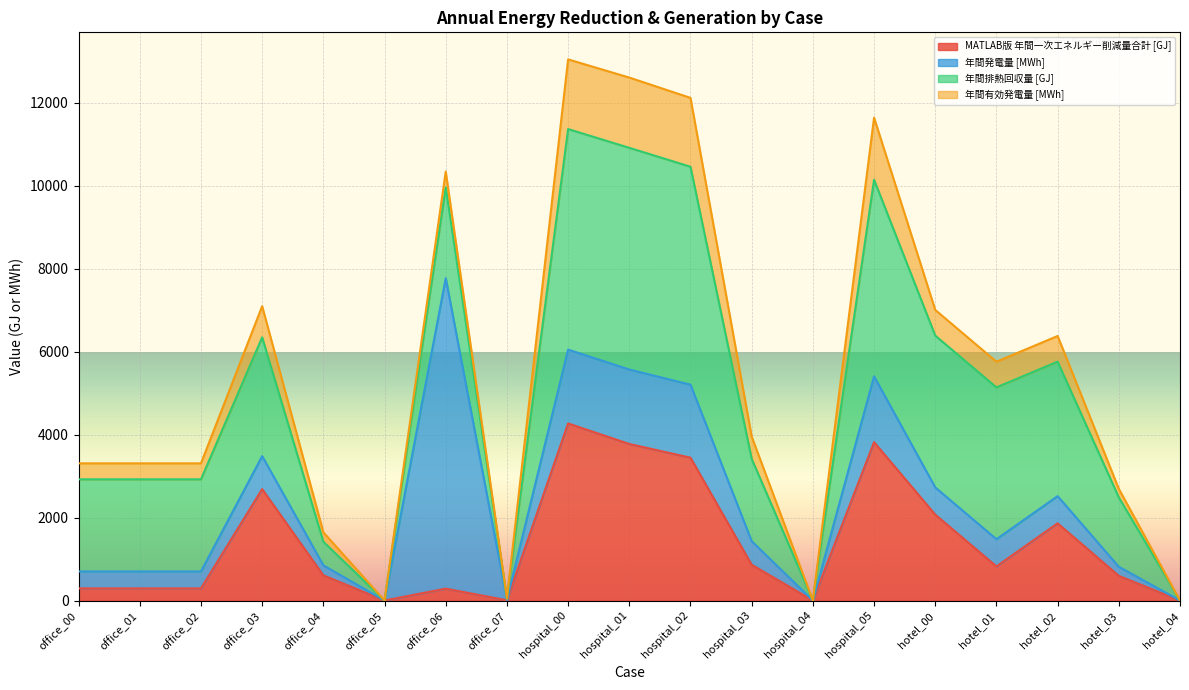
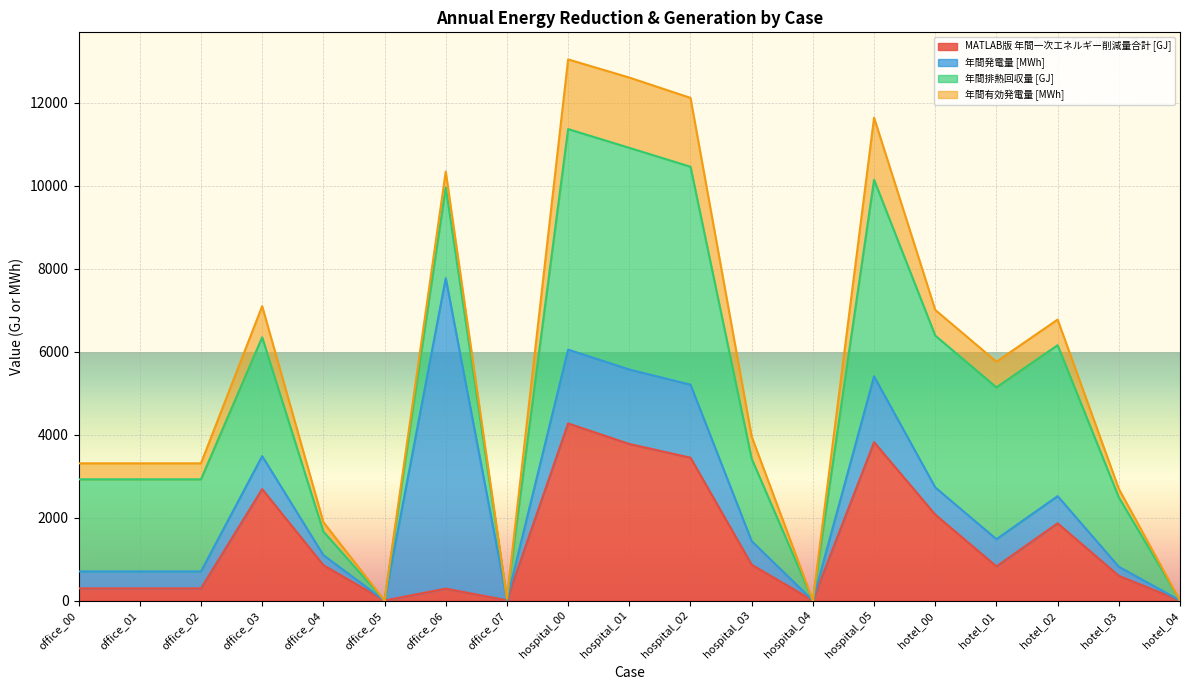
MATLAB版 年間一次エネルギー削減量合計 [GJ], office_04: 600 -> 900
年間排熱回収量 [GJ], hotel_02: 3200 -> 3600
